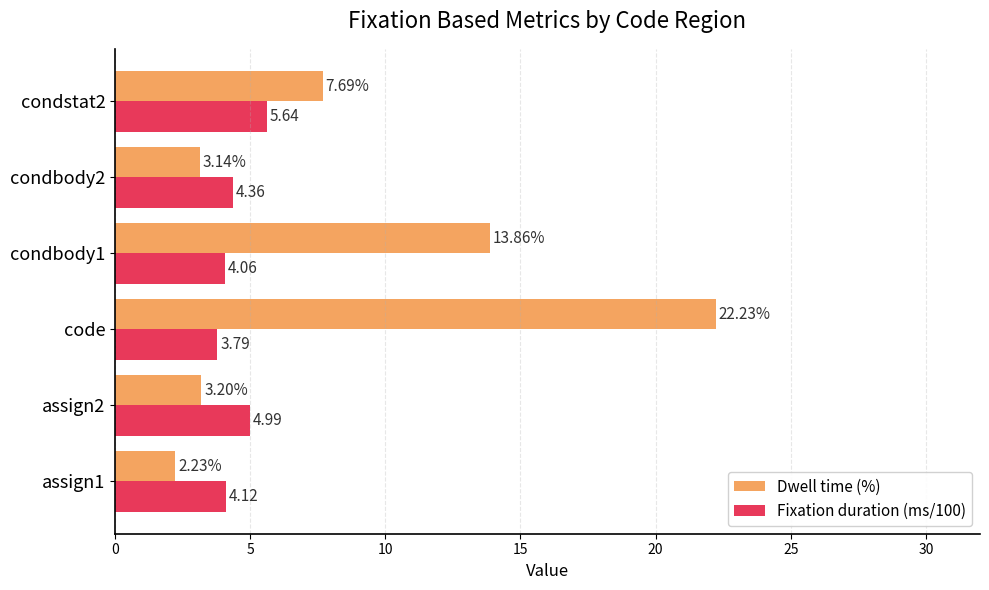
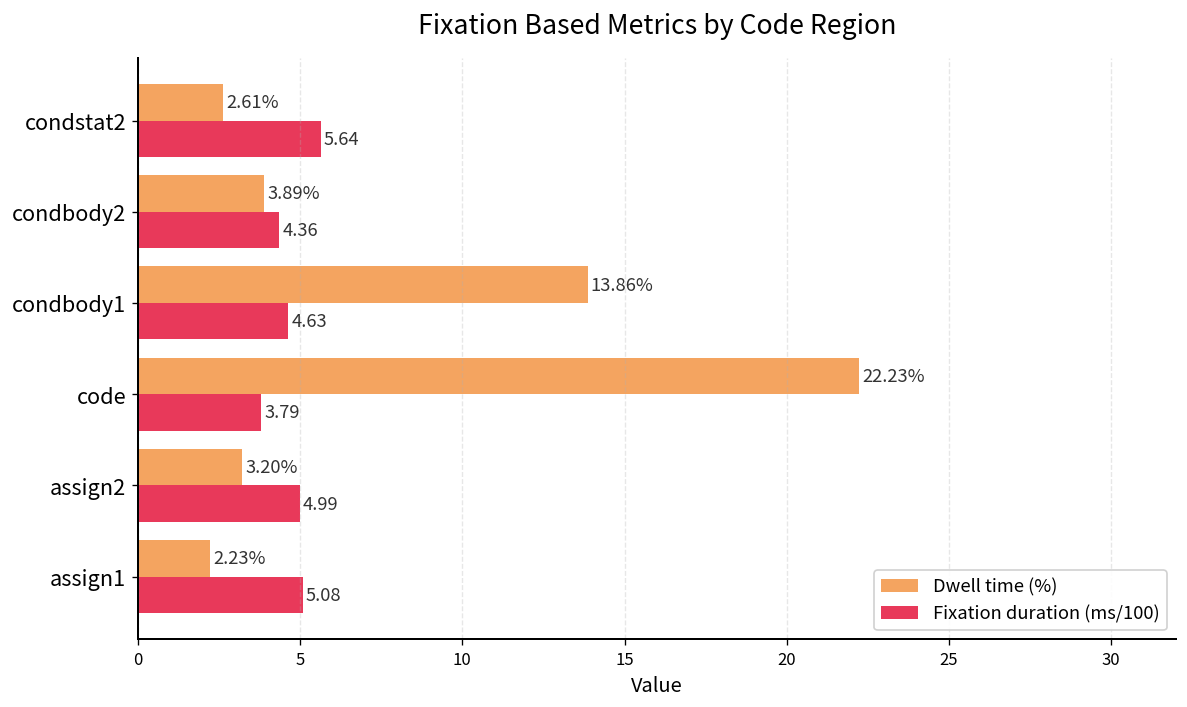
Dwell time (%), condstat2: 7.69% -> 2.61%
Dwell time (%), condbody2: 3.14% -> 3.89%
Fixation duration (ms/100), condbody1: 4.06 -> 4.63
Fixation duration (ms/100), assign1: 4.12 -> 5.08
